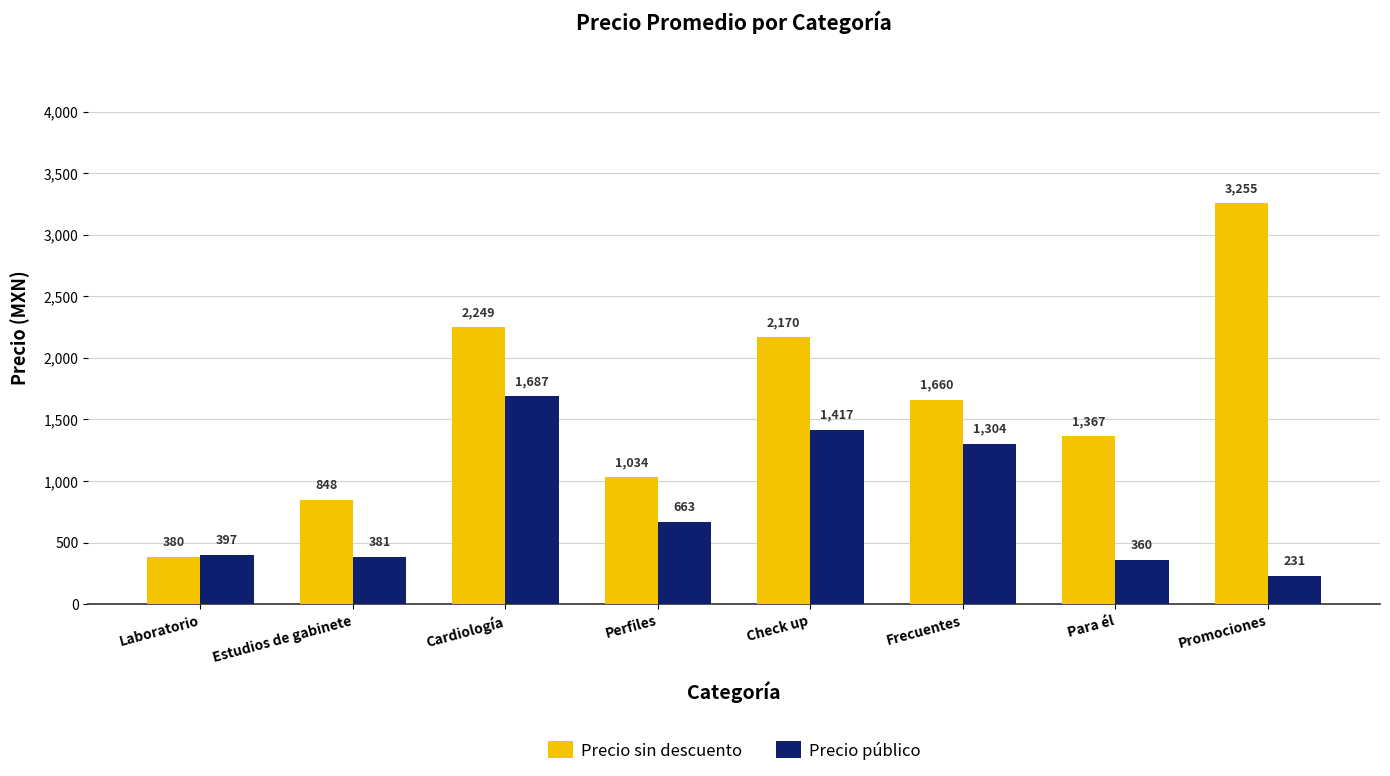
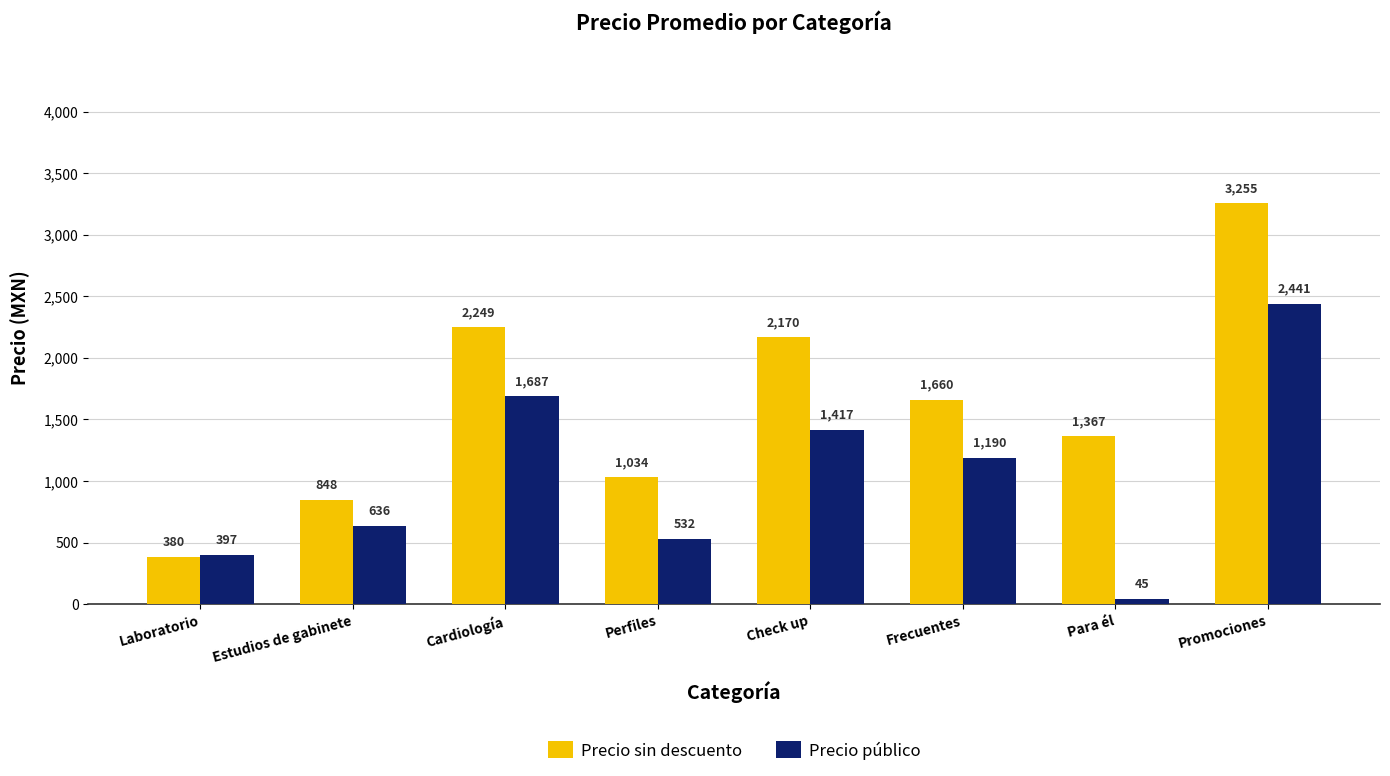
Precio público, Estudios de gabinete: 381 -> 636
Precio público, Perfiles: 663 -> 532
Precio público, Frecuentes: 1,304 -> 1,190
Precio público, Para él: 360 -> 45
Precio público, Promociones: 231 -> 2,441
